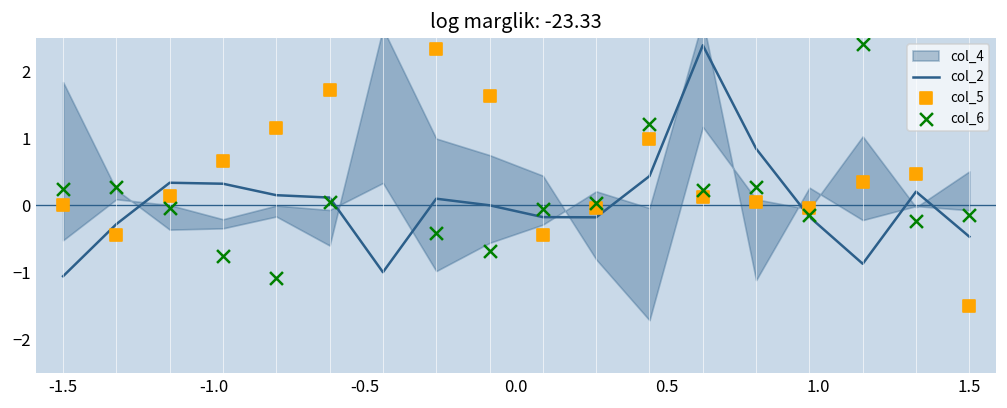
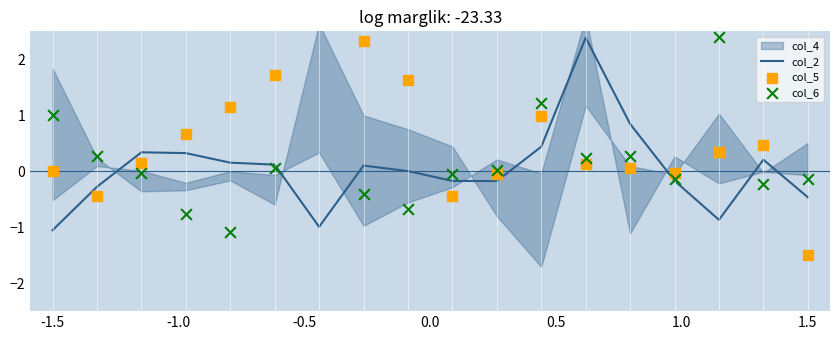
col_6, -1.5: 0.2 -> 1.0
